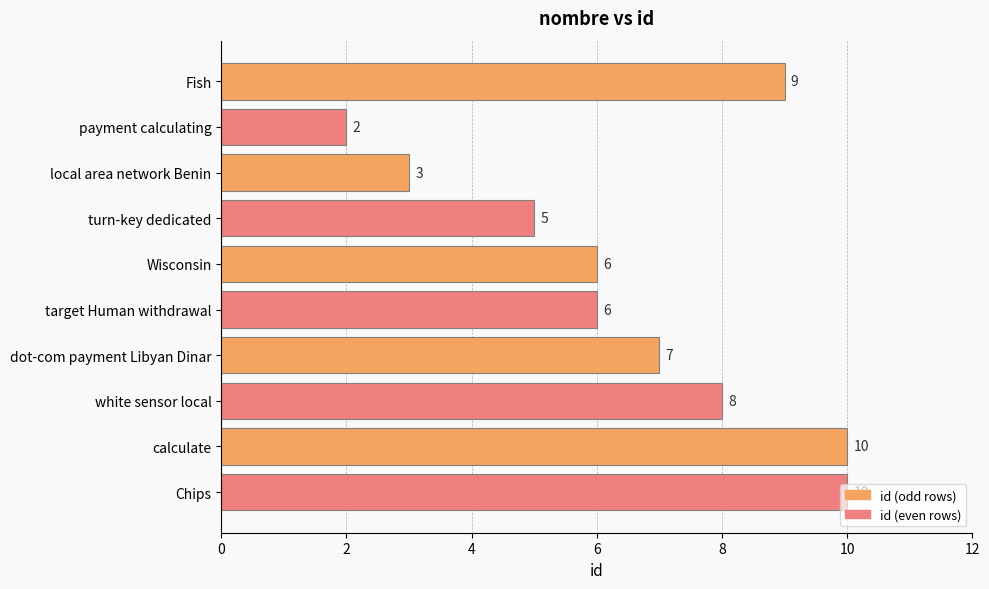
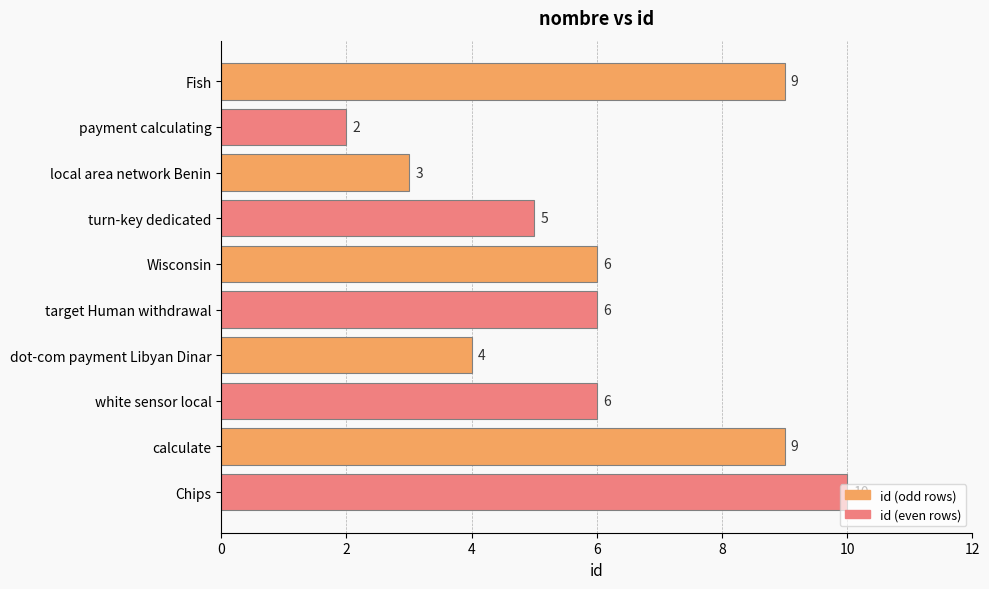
dot-com payment Libyan Dinar: 7 -> 4
white sensor local: 8 -> 6
calculate: 10 -> 9
